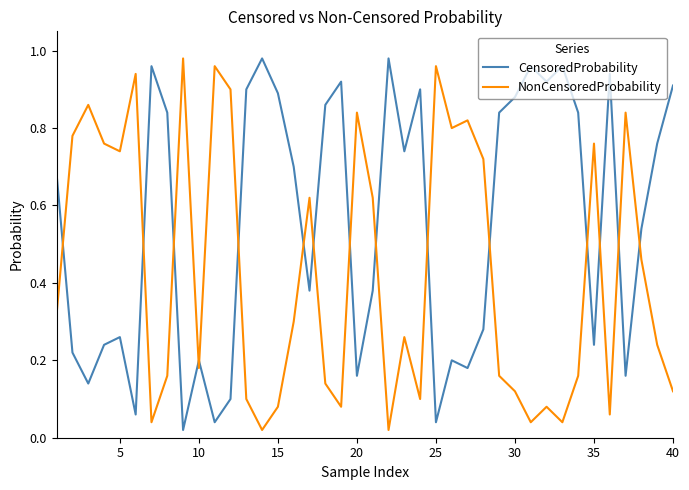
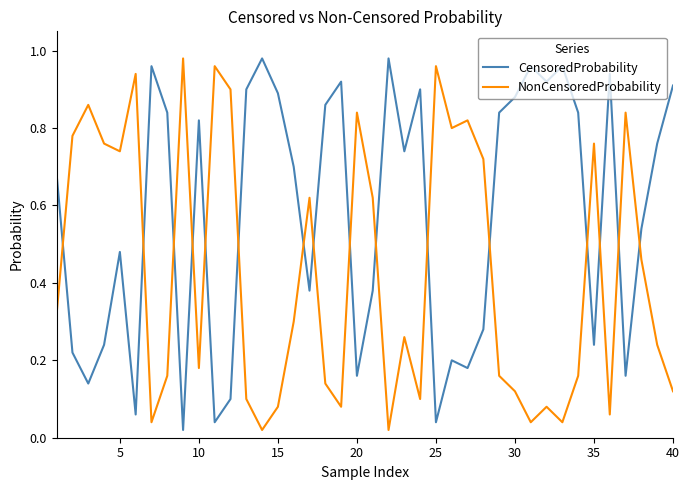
CensoredProbability, 5: 0.26 -> 0.48
CensoredProbability, 10: 0.20 -> 0.82
